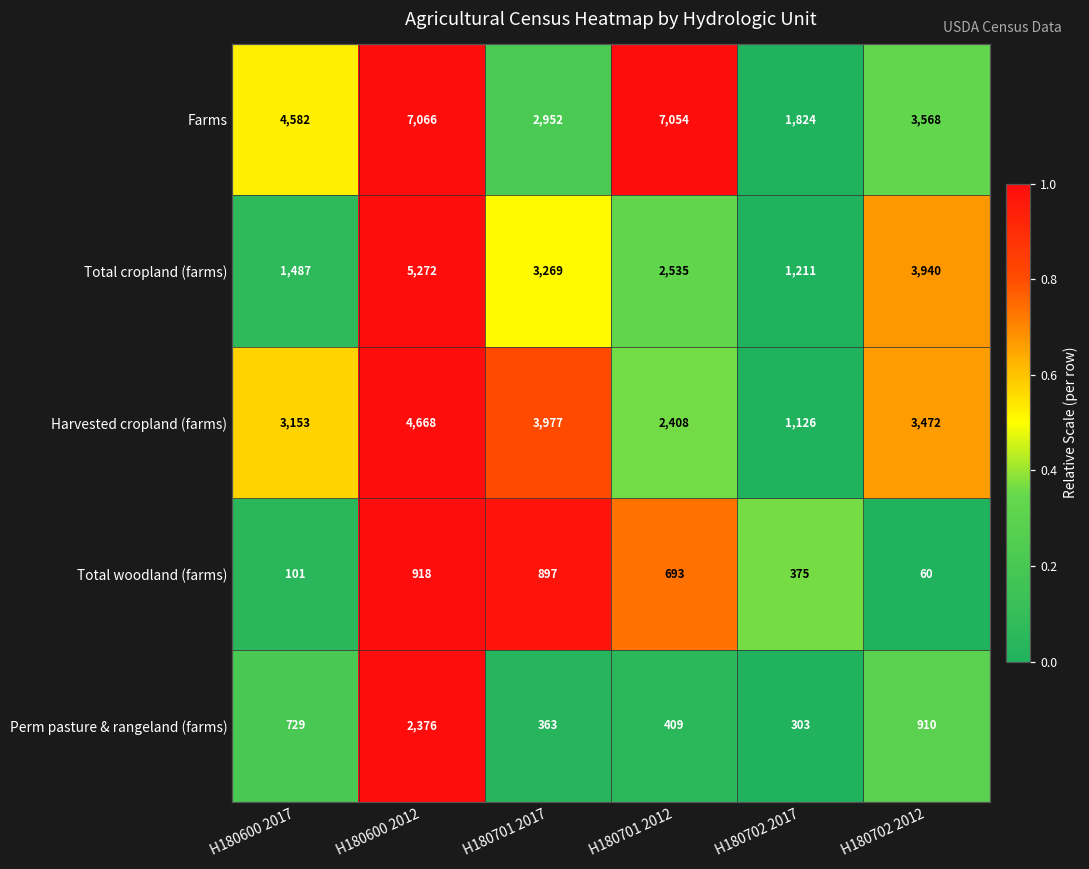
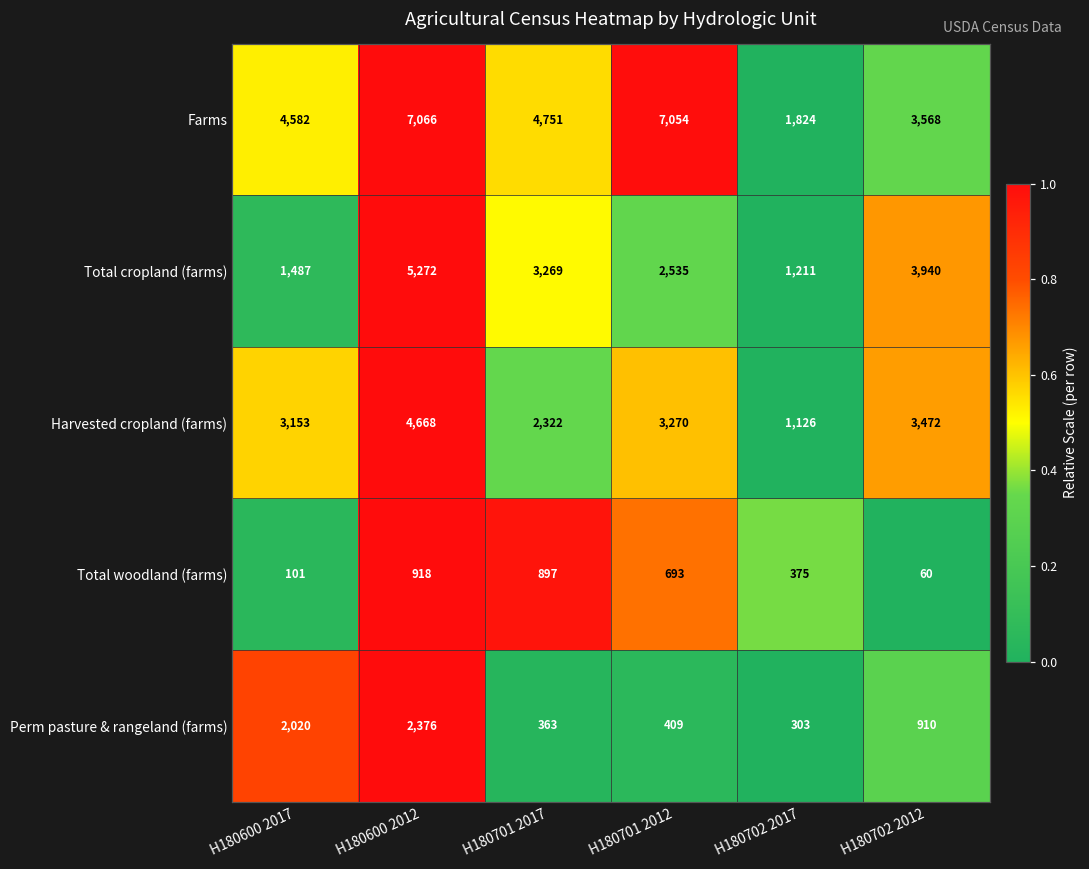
Farms, H180701 2017: 2,952 -> 4,751
Harvested cropland (farms), H180701 2017: 3,977 -> 2,322
Harvested cropland (farms), H180701 2012: 2,408 -> 3,270
Perm pasture & rangeland (farms), H180600 2017: 729 -> 2,020
